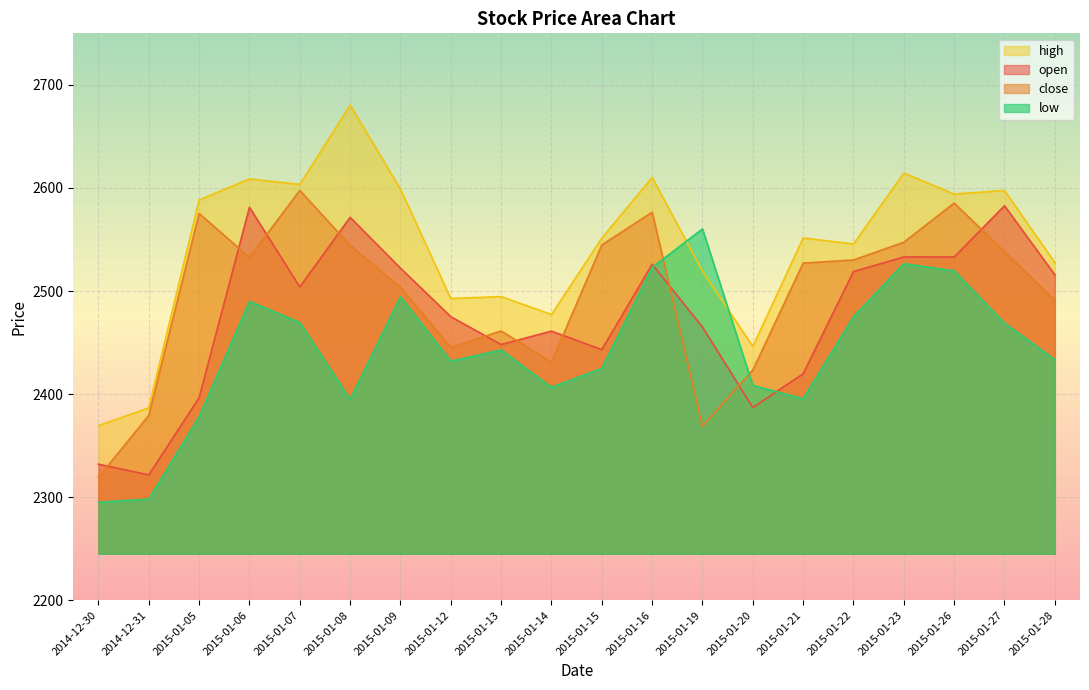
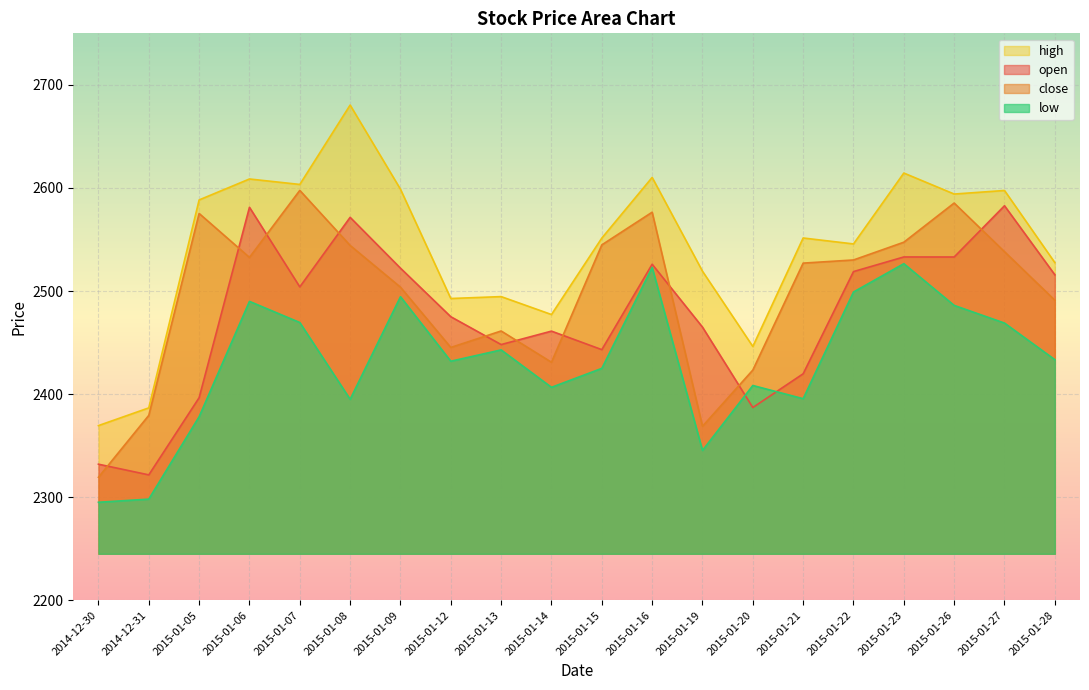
low, 2015-01-19: 2560 -> 2345
low, 2015-01-22: 2475 -> 2499
low, 2015-01-26: 2520 -> 2486
